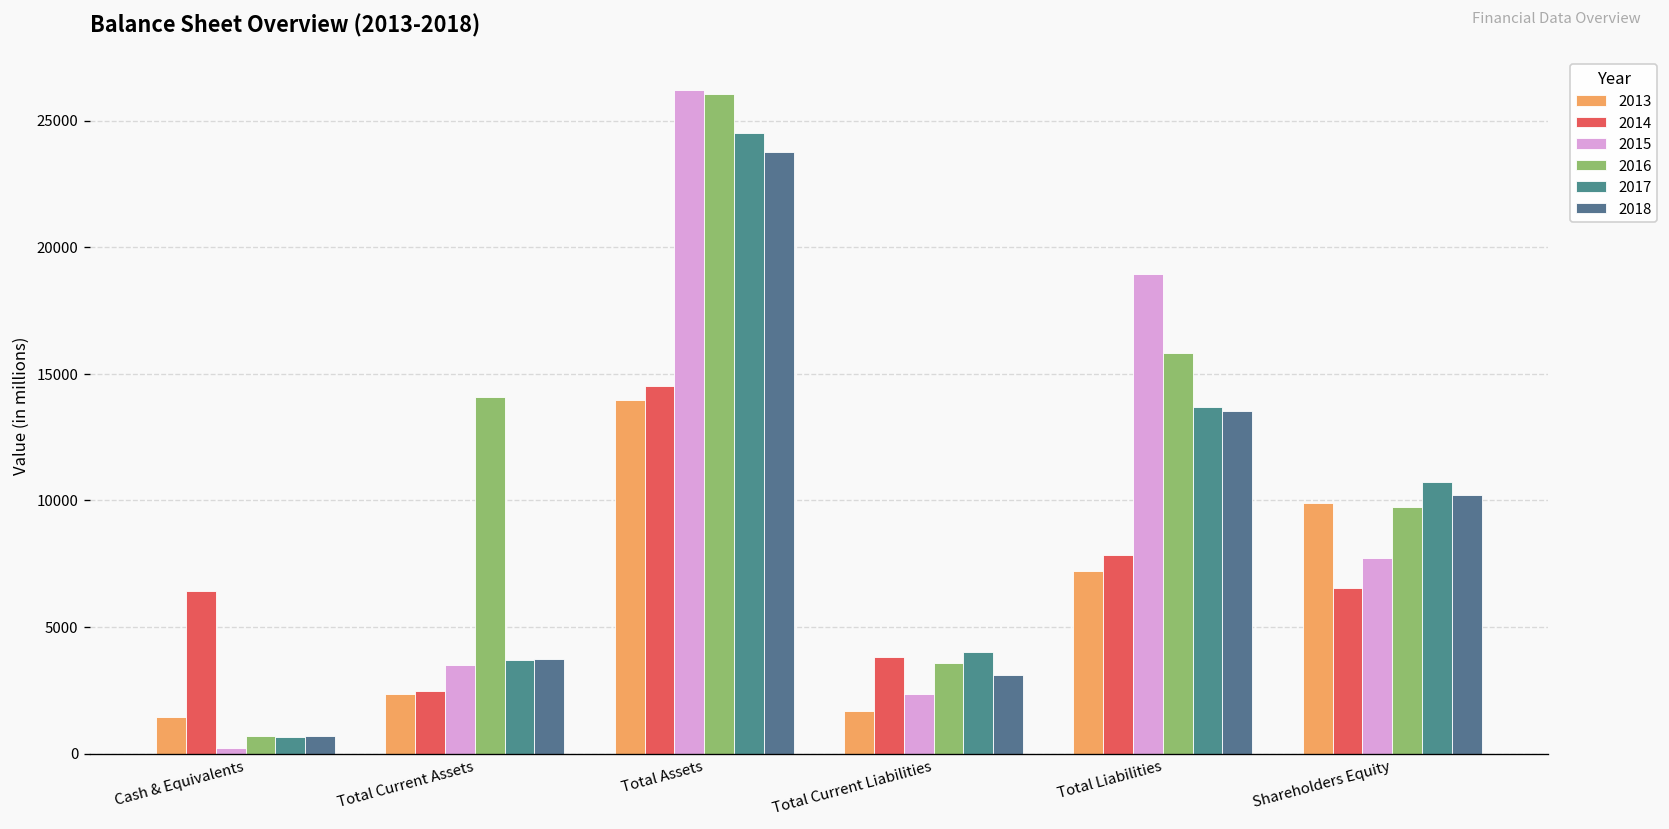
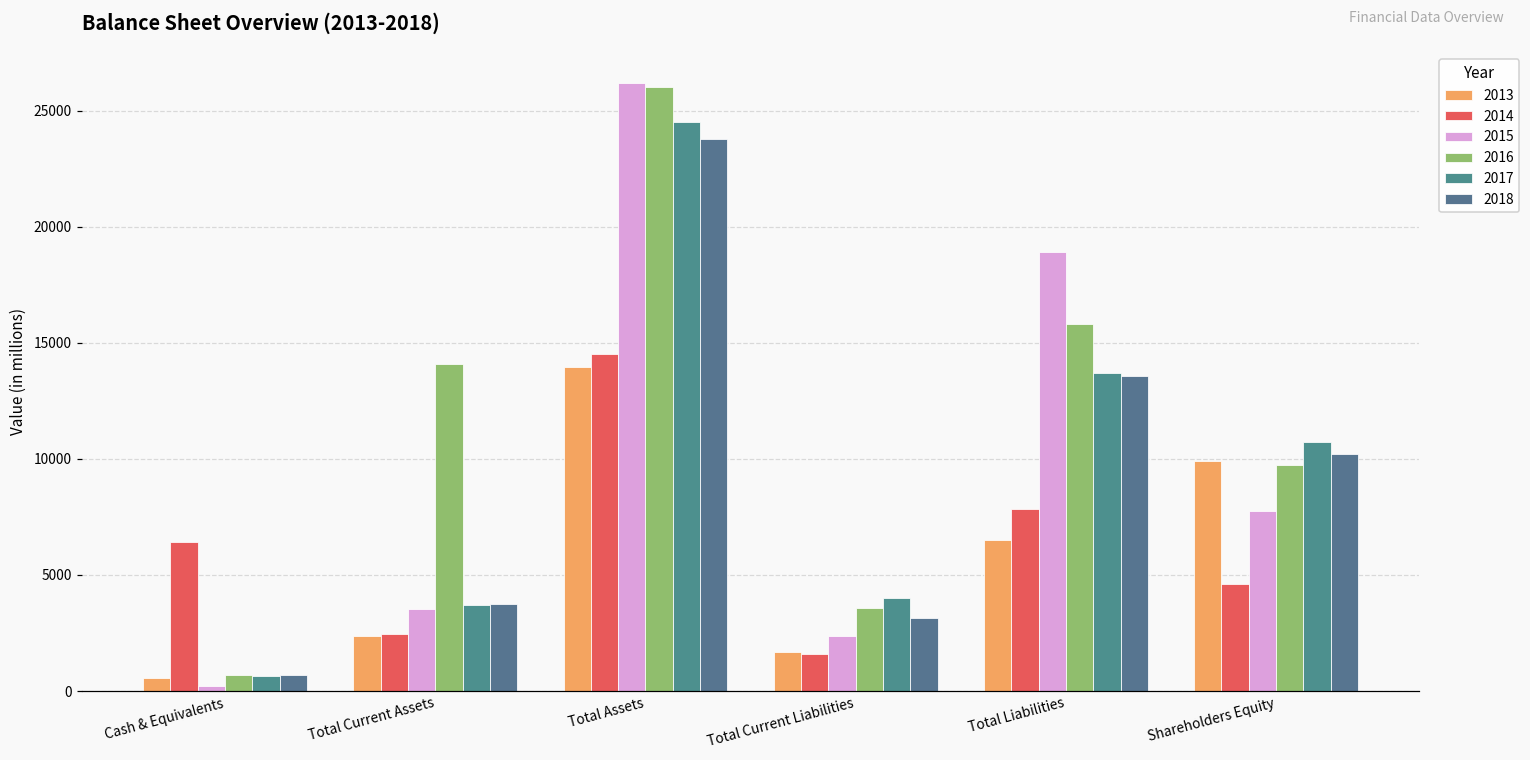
2013, Cash & Equivalents: 1400 -> 500
2014, Total Current Liabilities: 3800 -> 1600
2013, Total Liabilities: 7200 -> 6500
2014, Shareholders Equity: 6600 -> 4600
